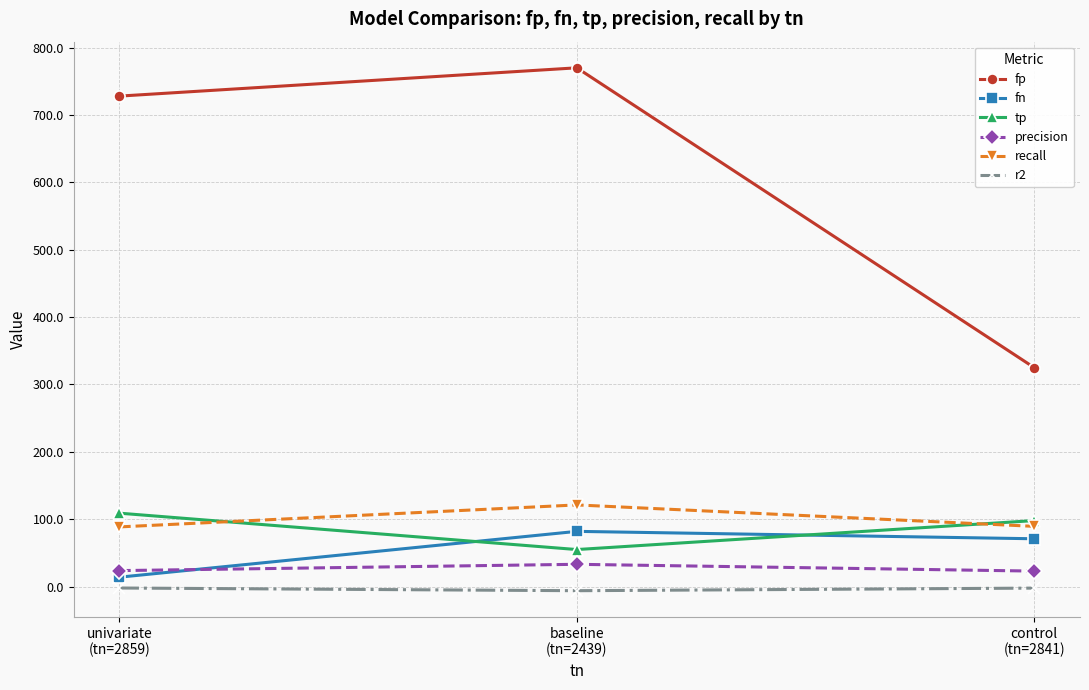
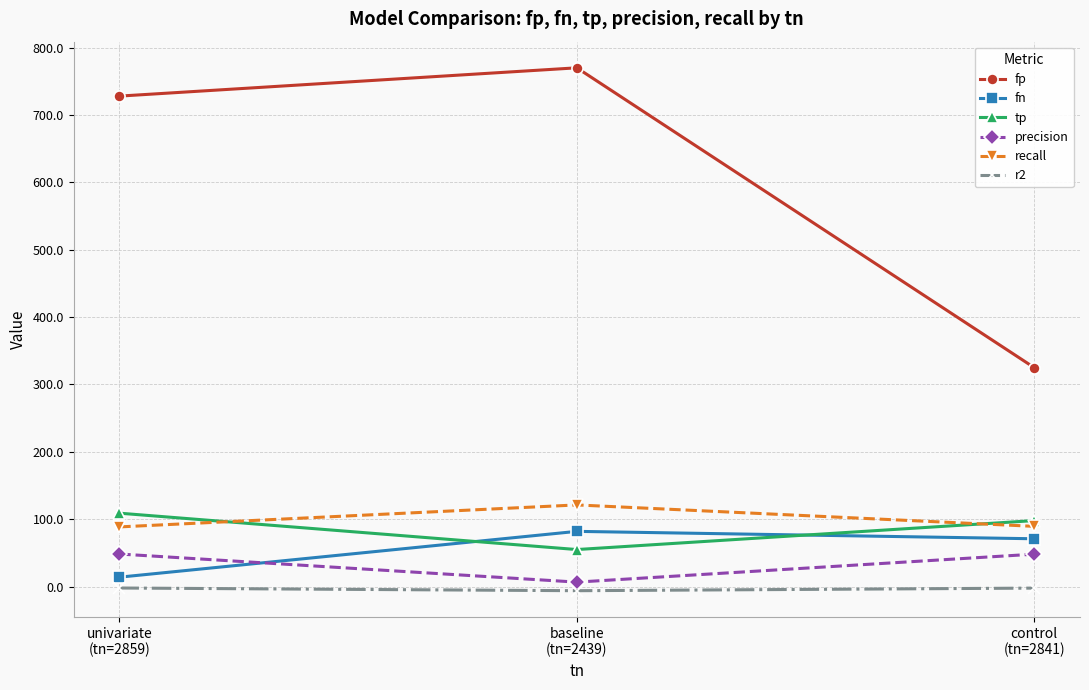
precision, univariate (tn=2859): 20 -> 50
precision, baseline (tn=2439): 30 -> 10
precision, control (tn=2841): 20 -> 50
